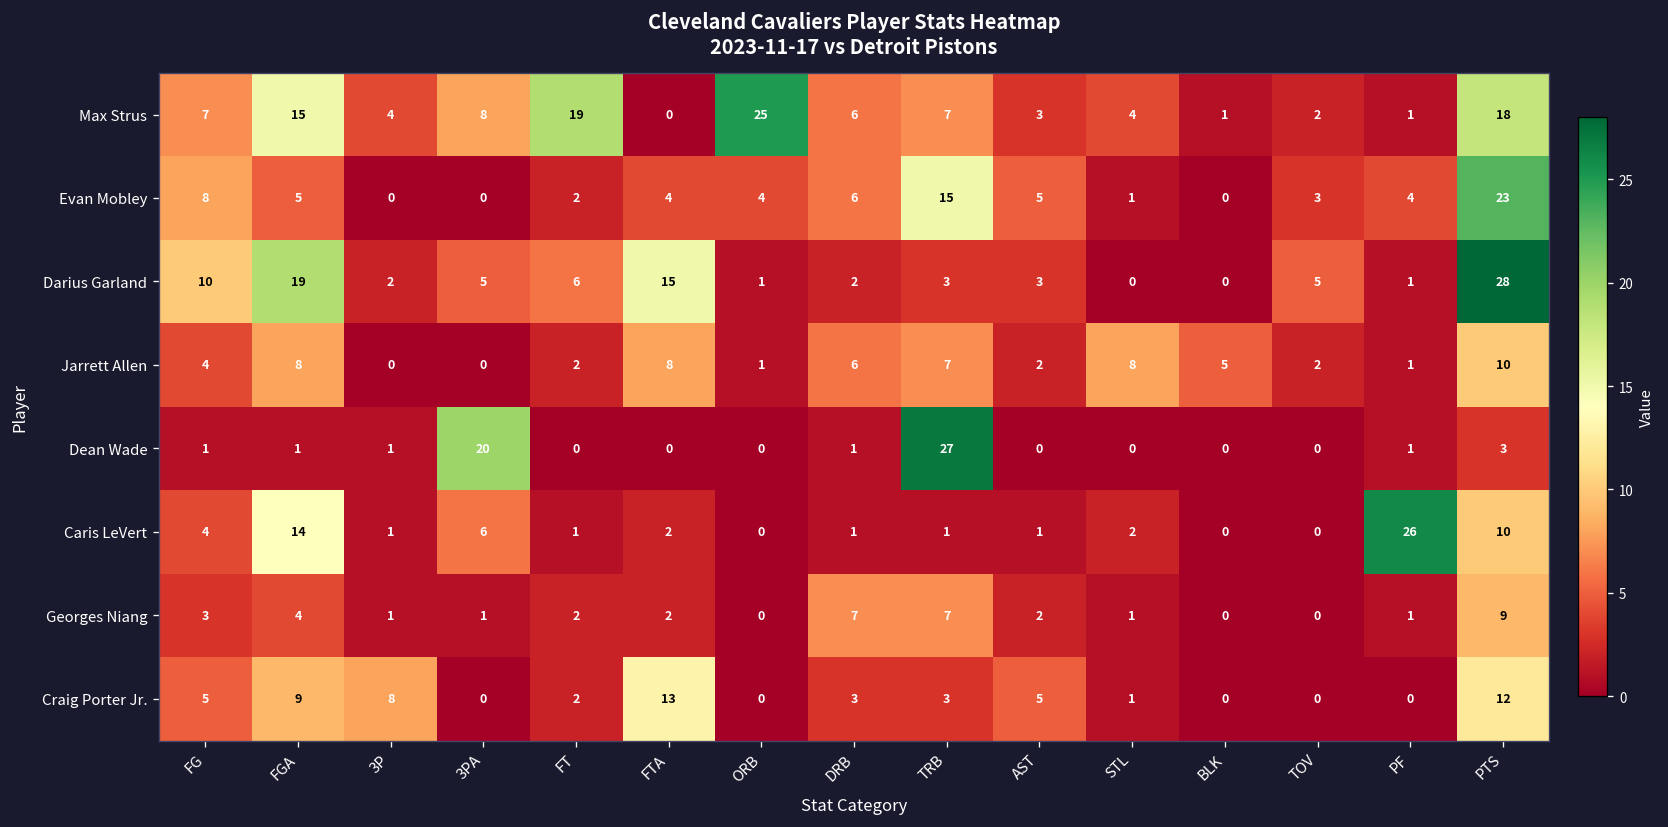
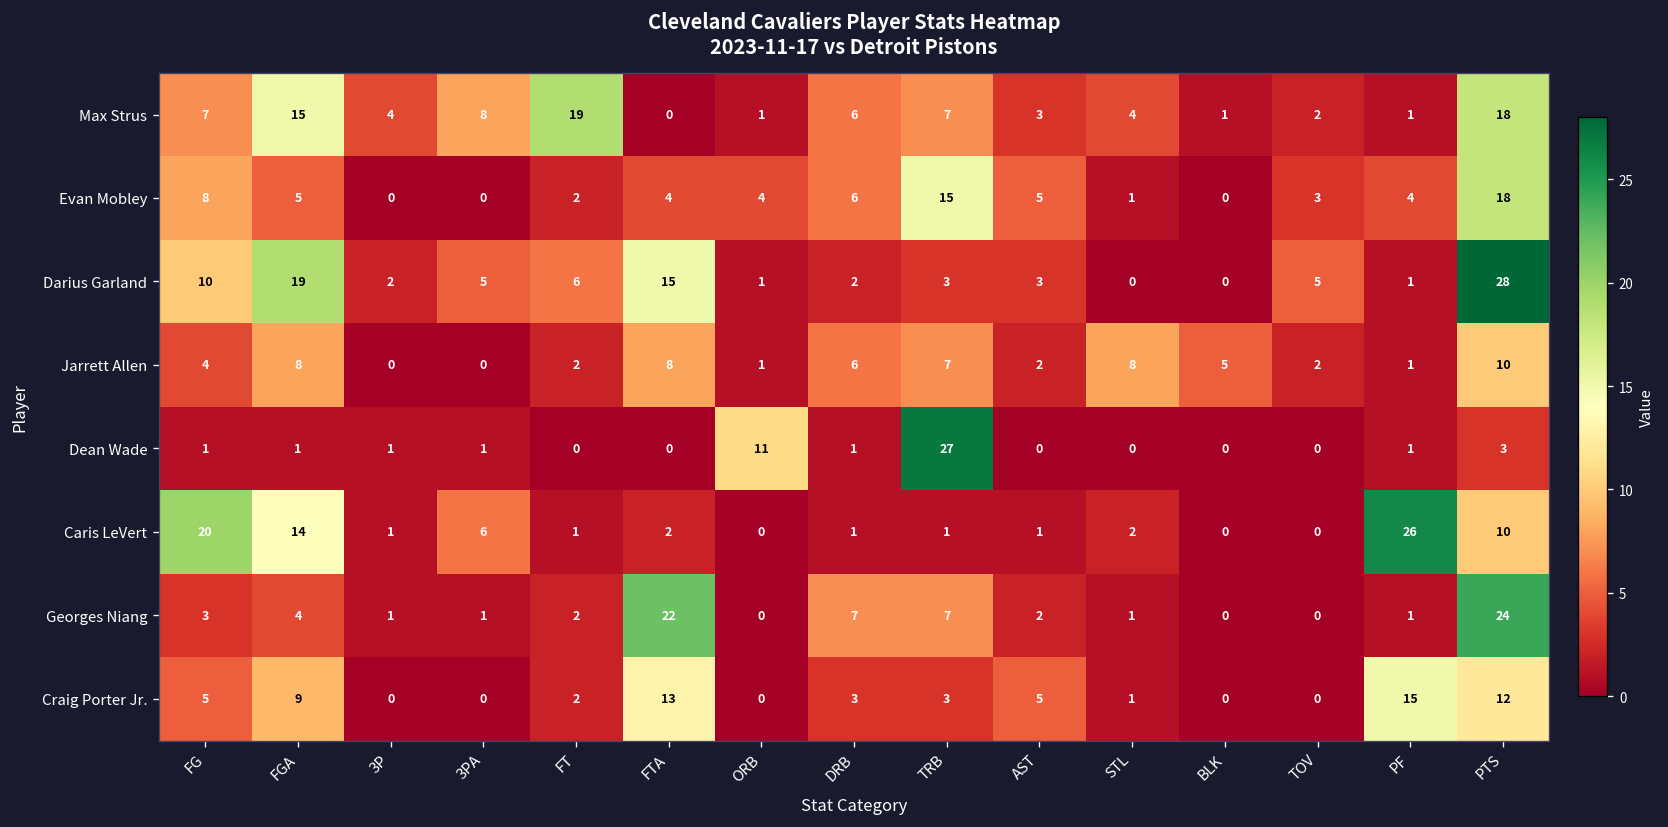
Max Strus, ORB: 25 -> 1
Evan Mobley, PTS: 23 -> 18
Dean Wade, 3PA: 20 -> 1
Dean Wade, ORB: 0 -> 11
Caris LeVert, FG: 4 -> 20
Georges Niang, FTA: 2 -> 22
Georges Niang, PTS: 9 -> 24
Craig Porter Jr., 3P: 8 -> 0
Craig Porter Jr., PF: 0 -> 15
